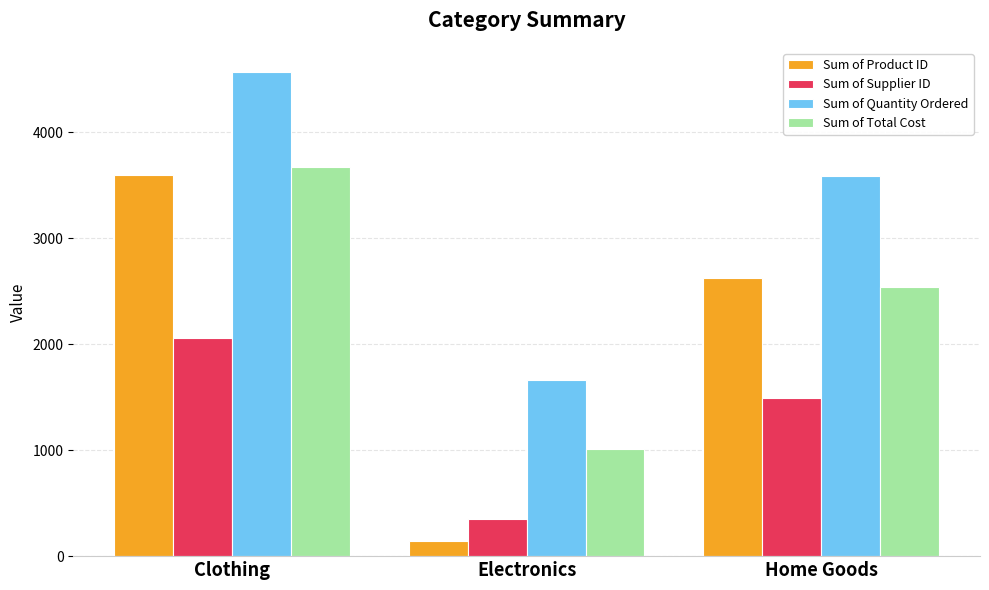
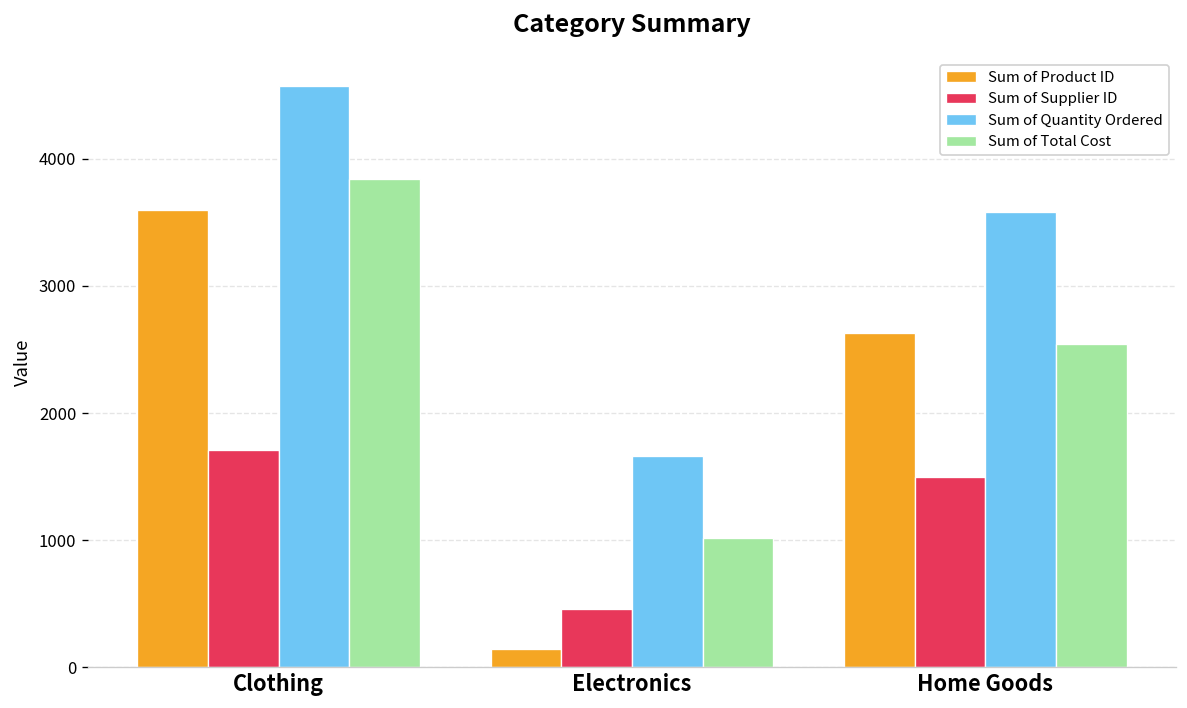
Sum of Supplier ID, Clothing: 2060 -> 1710
Sum of Total Cost, Clothing: 3670 -> 3840
Sum of Supplier ID, Electronics: 350 -> 460
